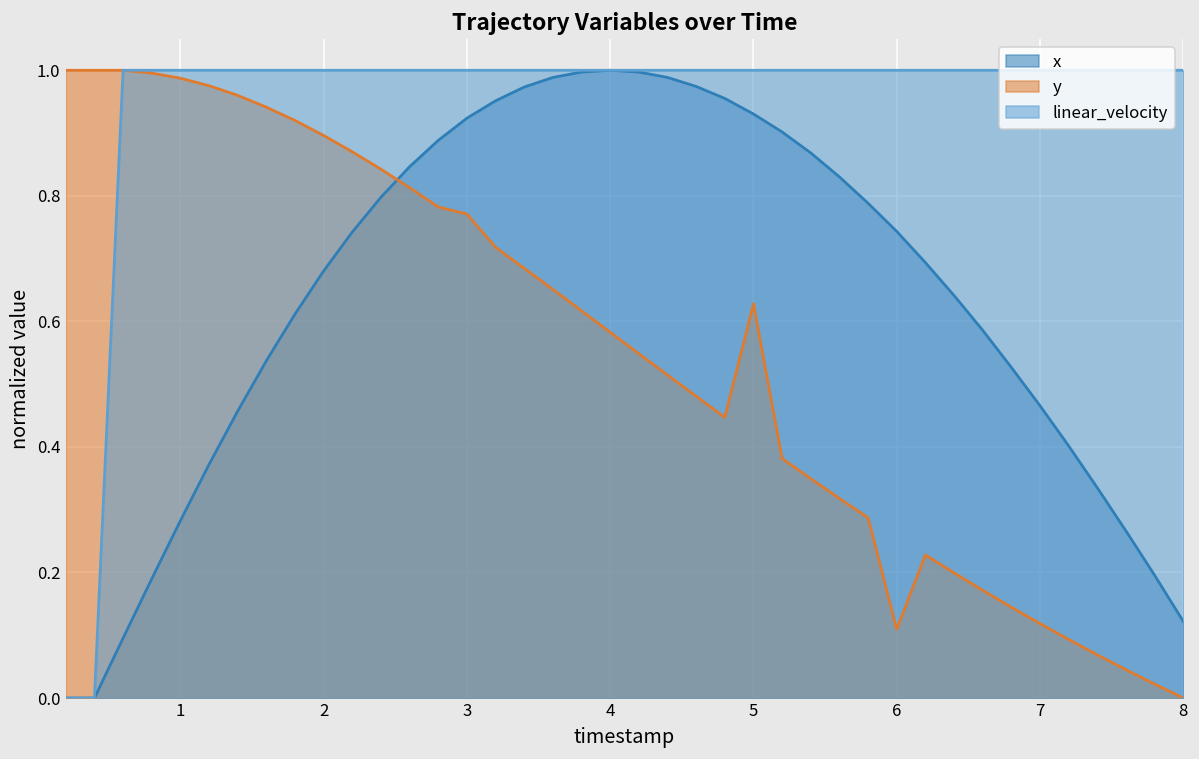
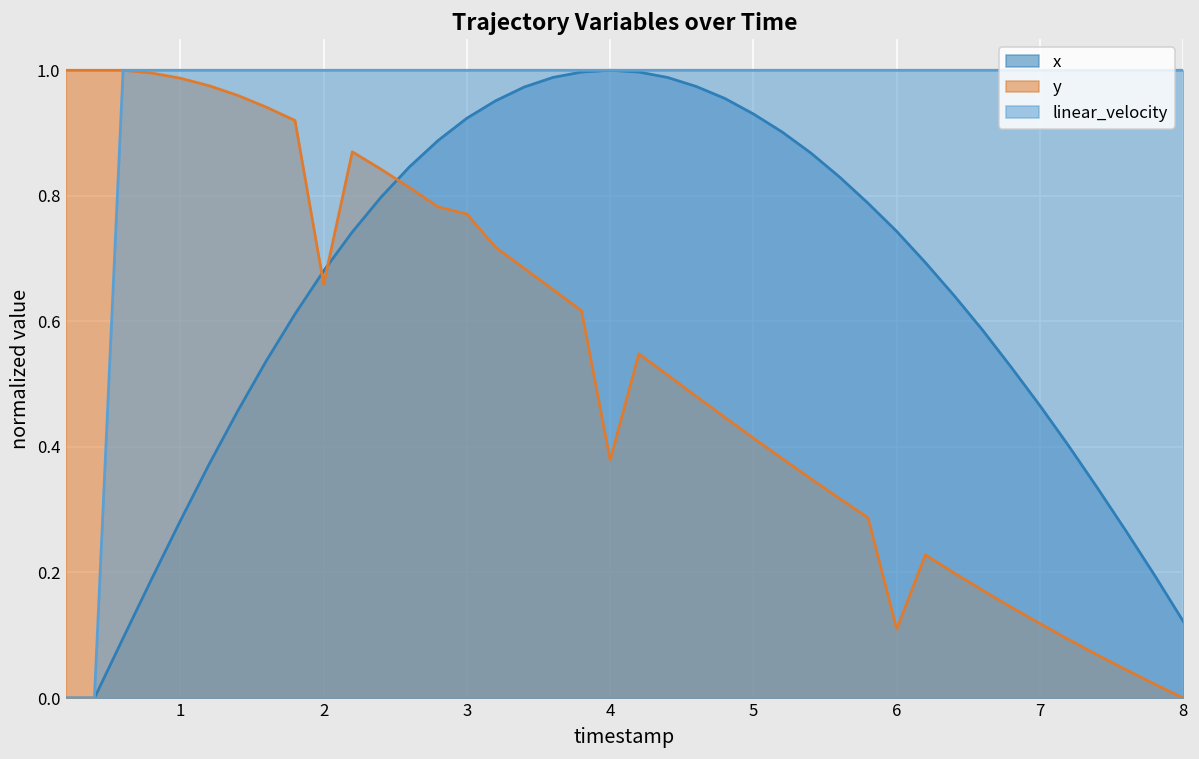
y, 2: 0.90 -> 0.66
y, 4: 0.58 -> 0.38
y, 5: 0.63 -> 0.41
